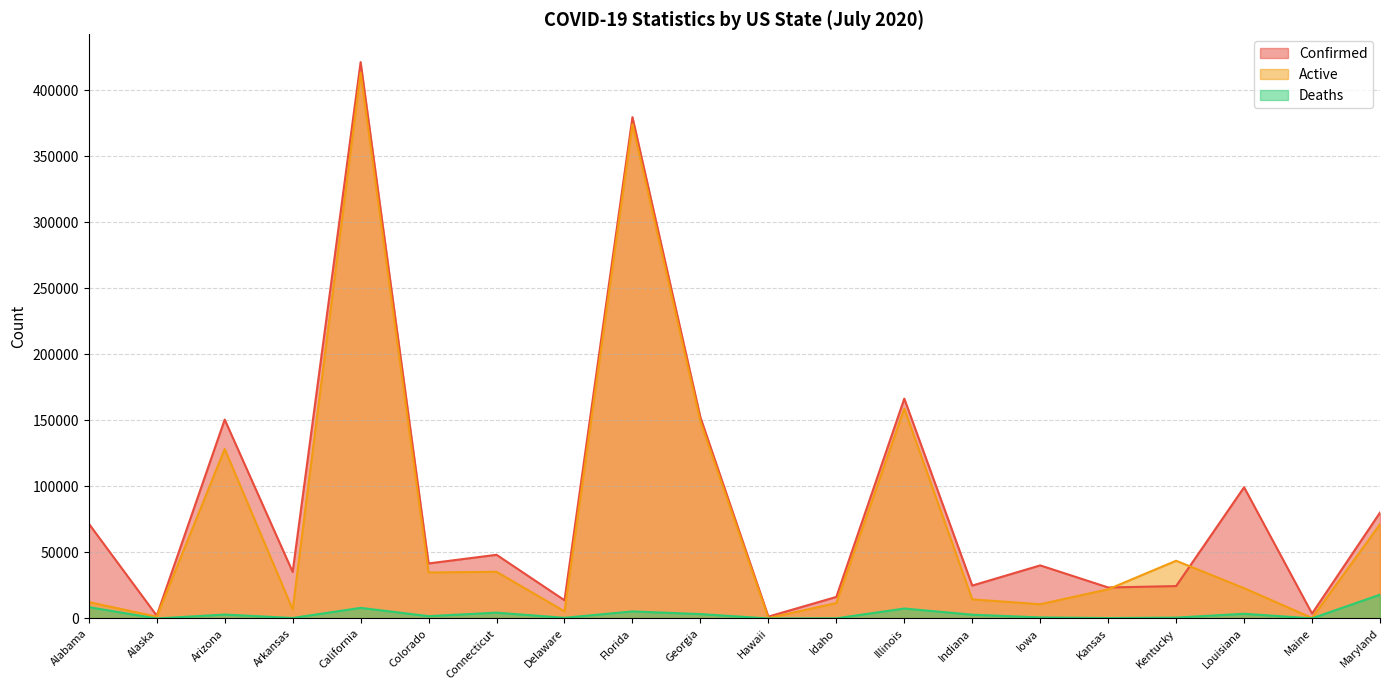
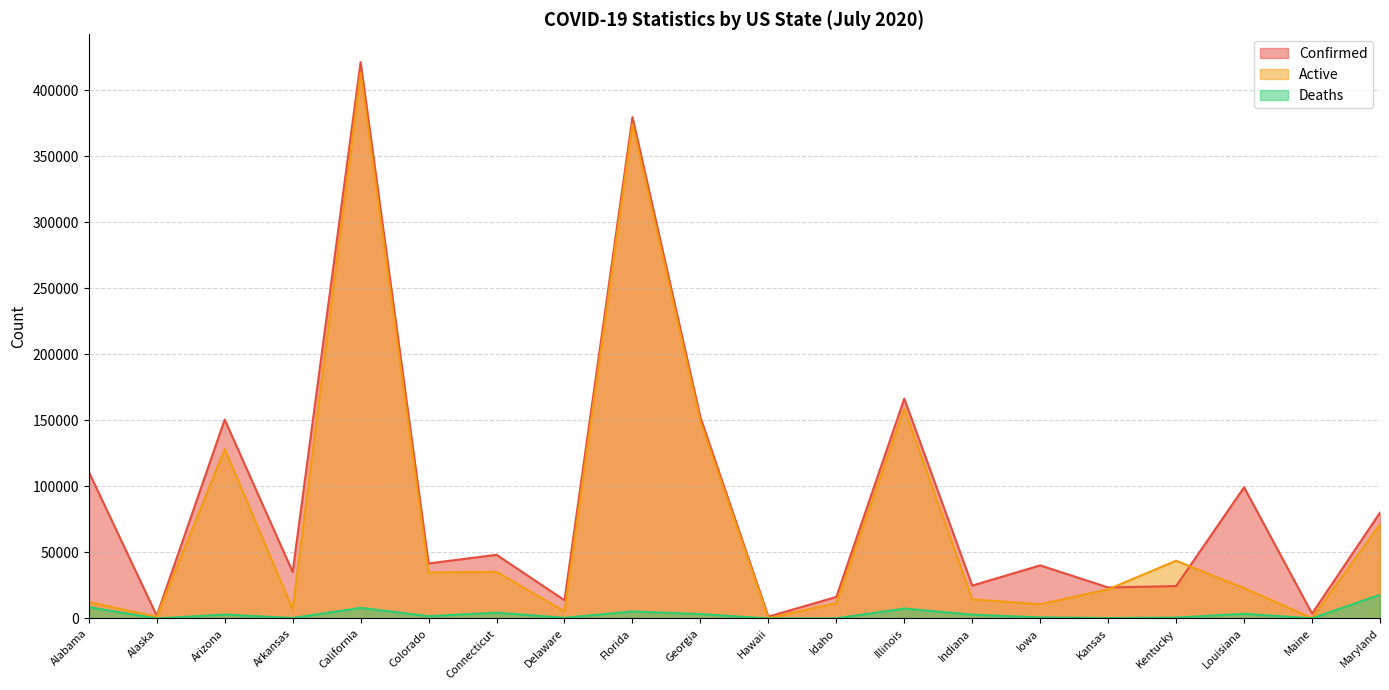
Confirmed, Alabama: 72000 -> 111000
